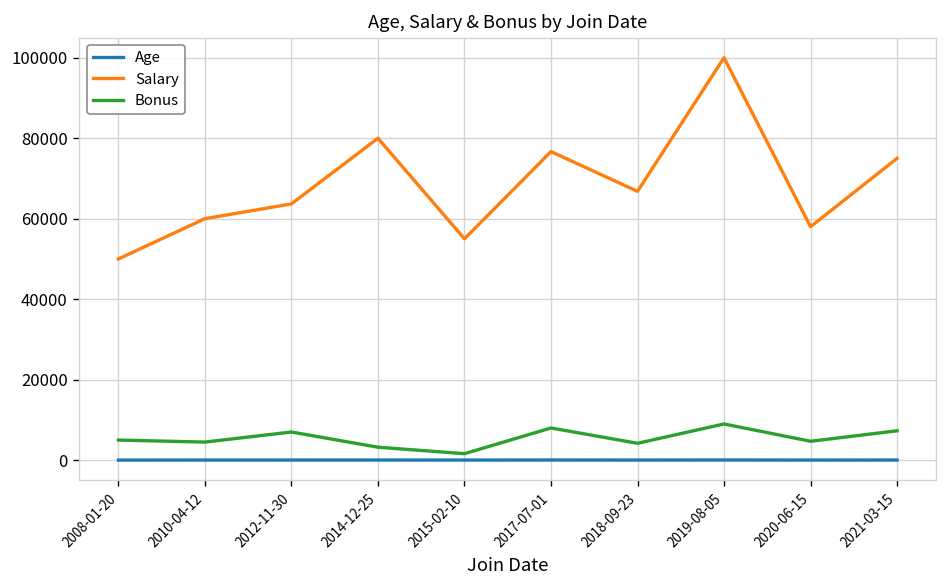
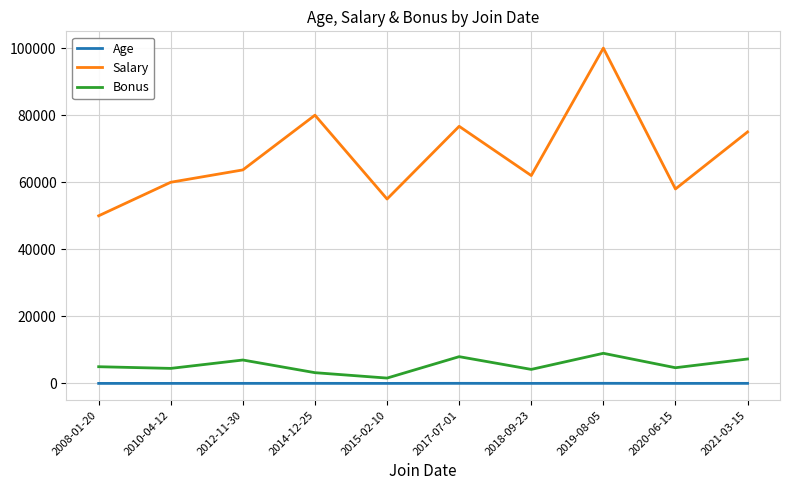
Salary, 2018-09-23: 67000 -> 62000
